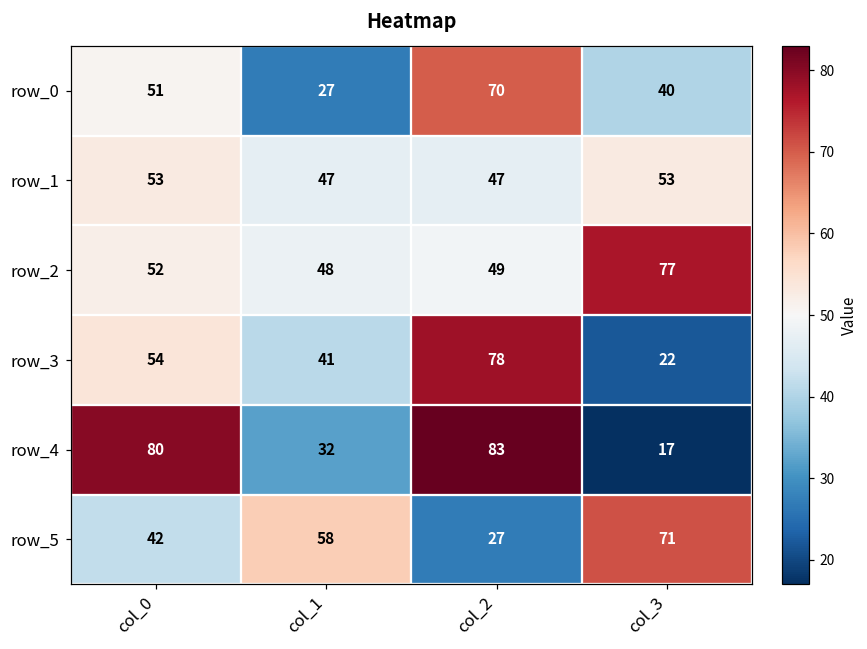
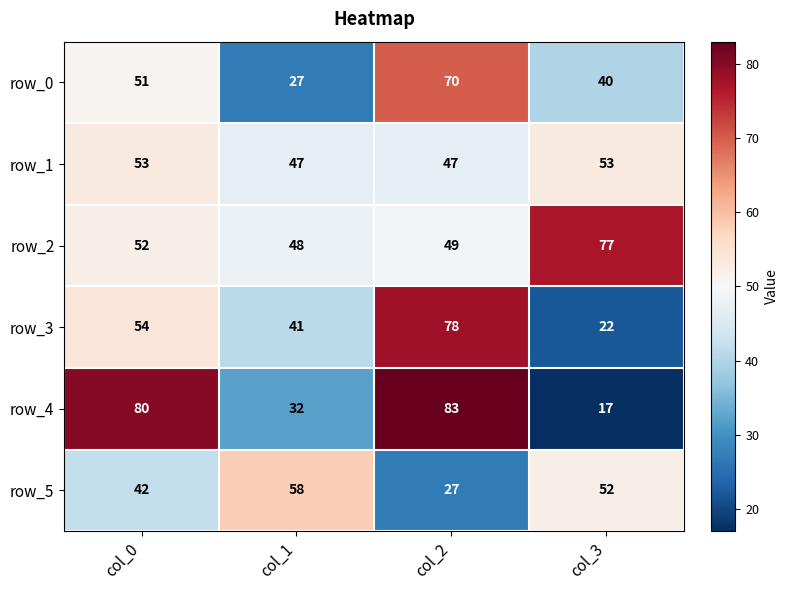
row_5, col_3: 71 -> 52
